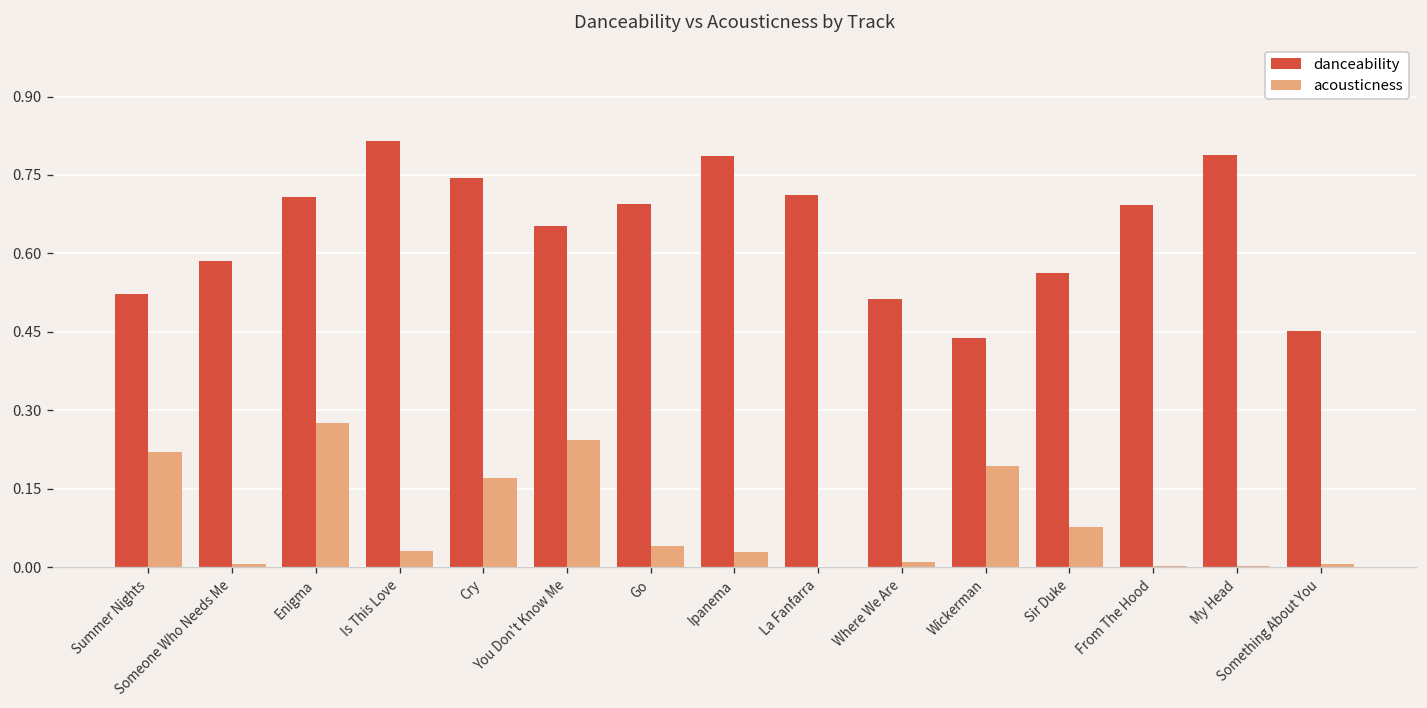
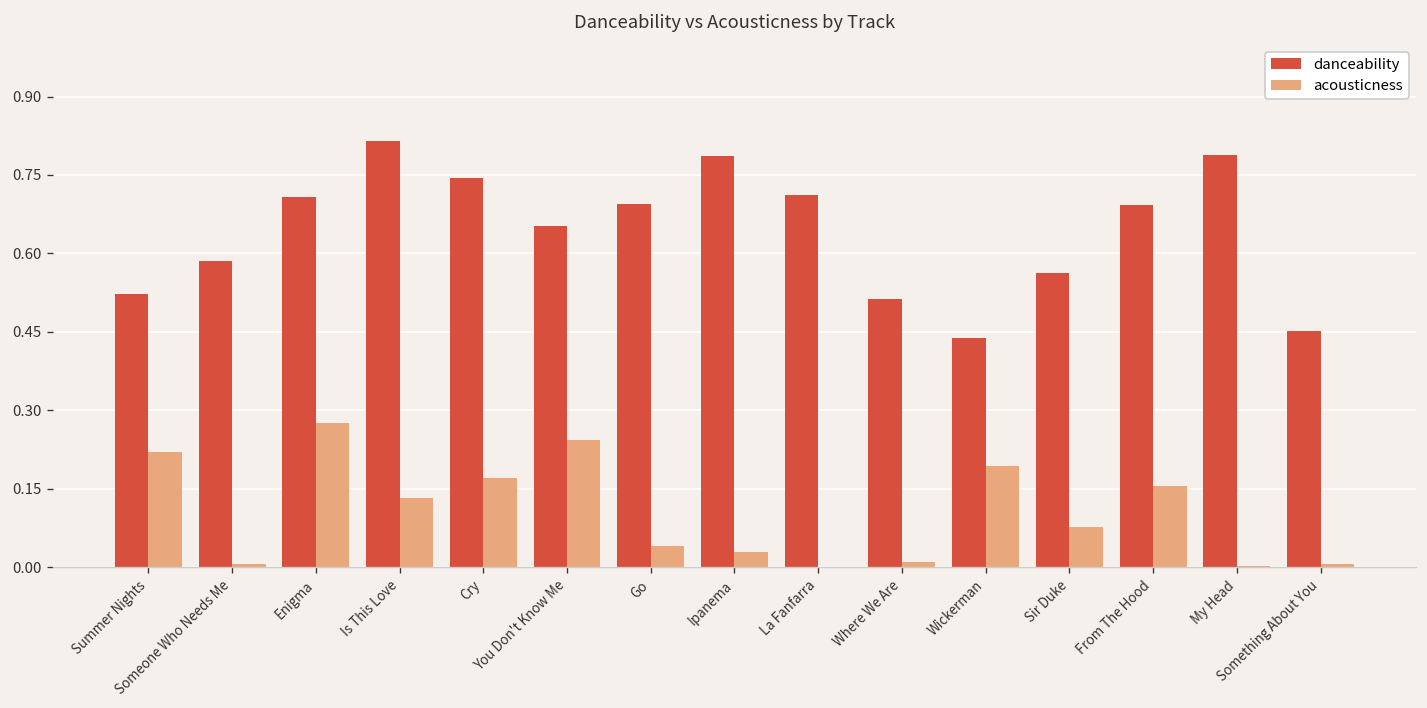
acousticness, Is This Love: 0.03 -> 0.13
acousticness, From The Hood: 0.00 -> 0.15
